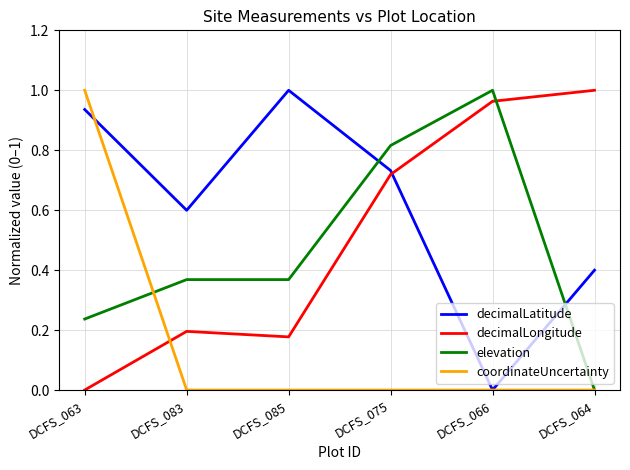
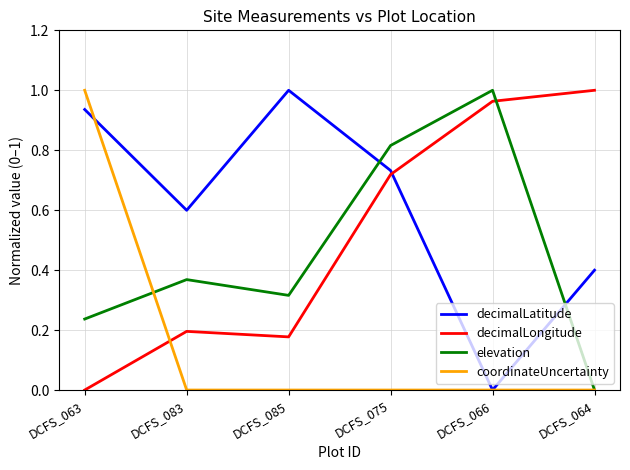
elevation, DCFS_085: 0.37 -> 0.32
